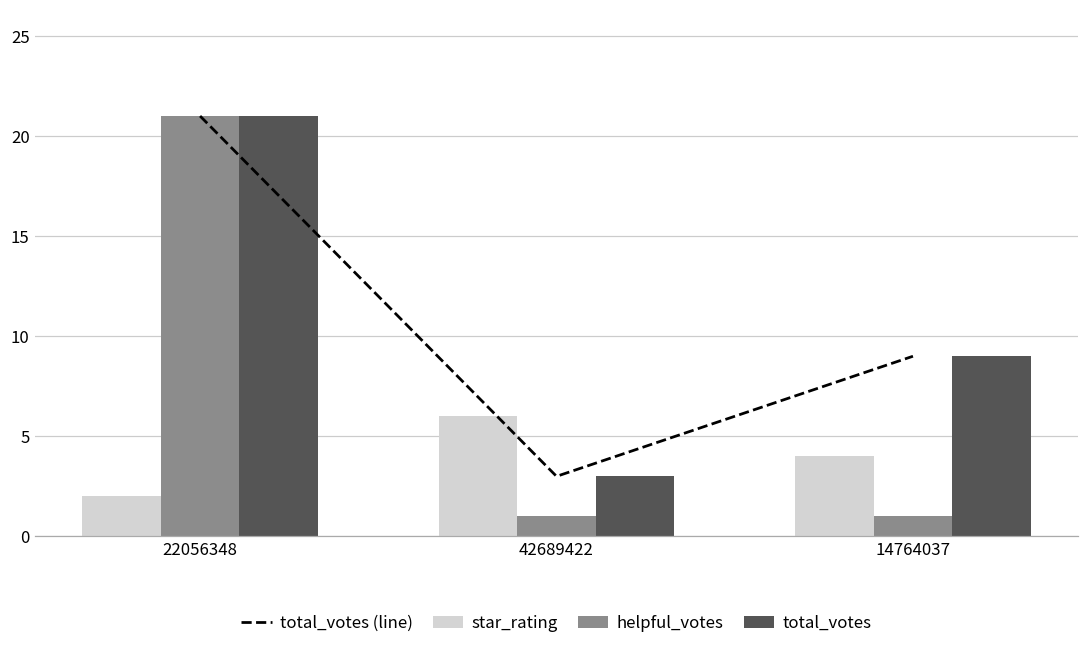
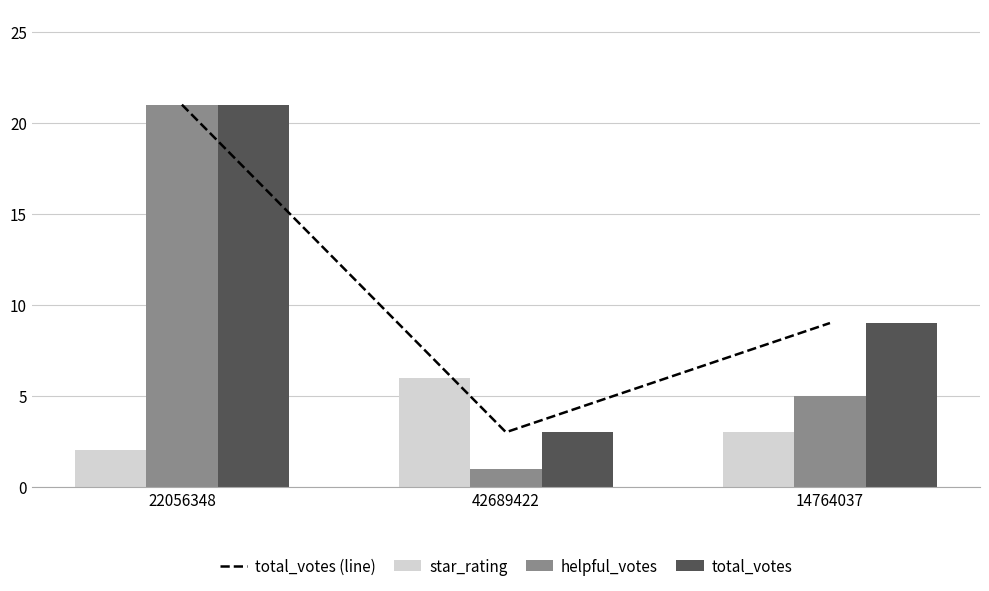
star_rating, 14764037: 4 -> 3
helpful_votes, 14764037: 1 -> 5
